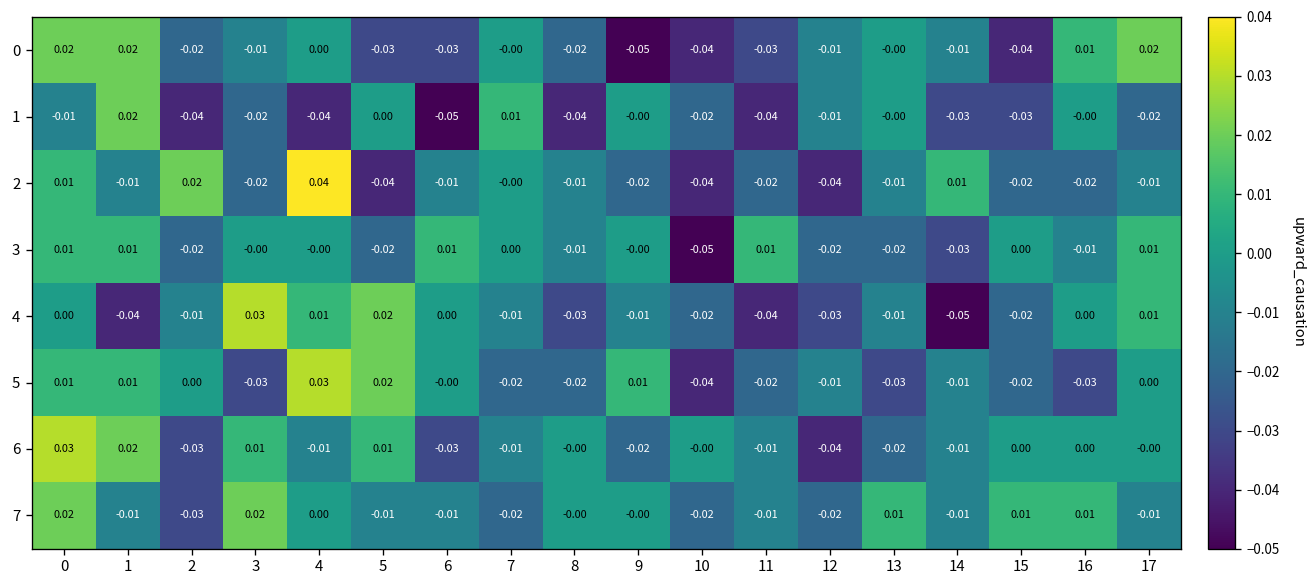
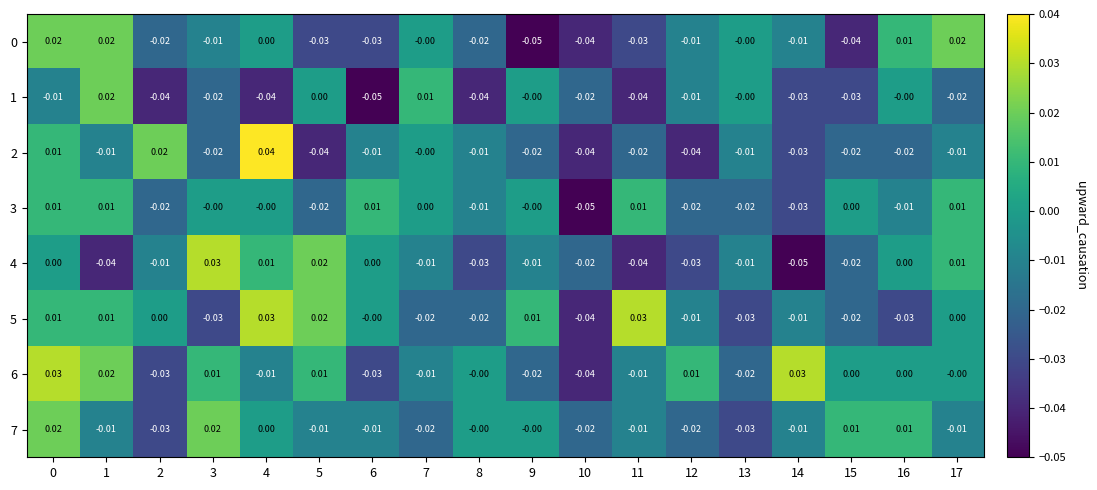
2, 14: 0.01 -> -0.03
5, 11: -0.02 -> 0.03
6, 10: -0.00 -> -0.04
6, 12: -0.04 -> 0.01
6, 14: -0.01 -> 0.03
7, 13: 0.01 -> -0.03
